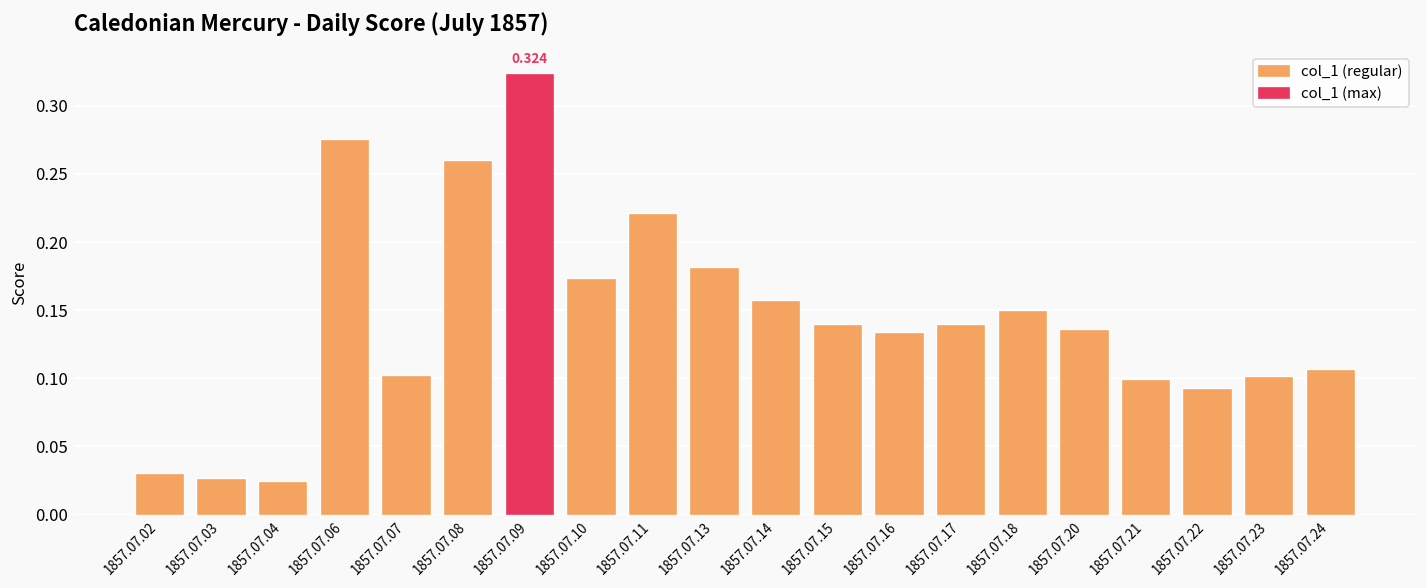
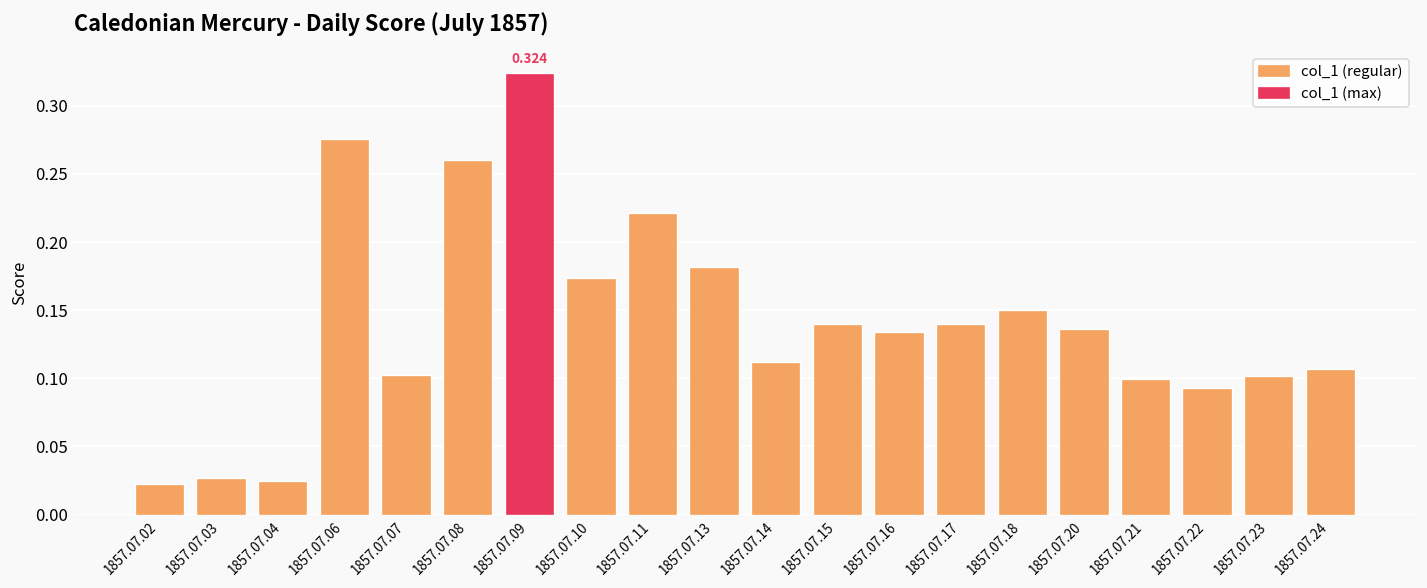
1857.07.02: 0.031 -> 0.022
1857.07.14: 0.158 -> 0.112
